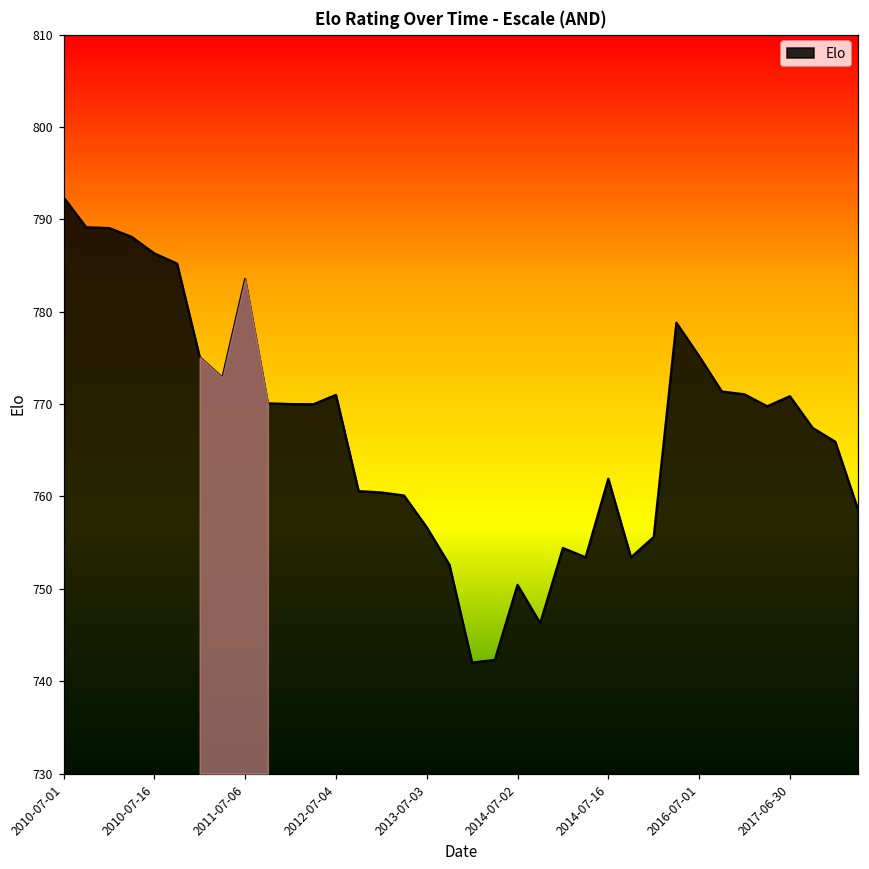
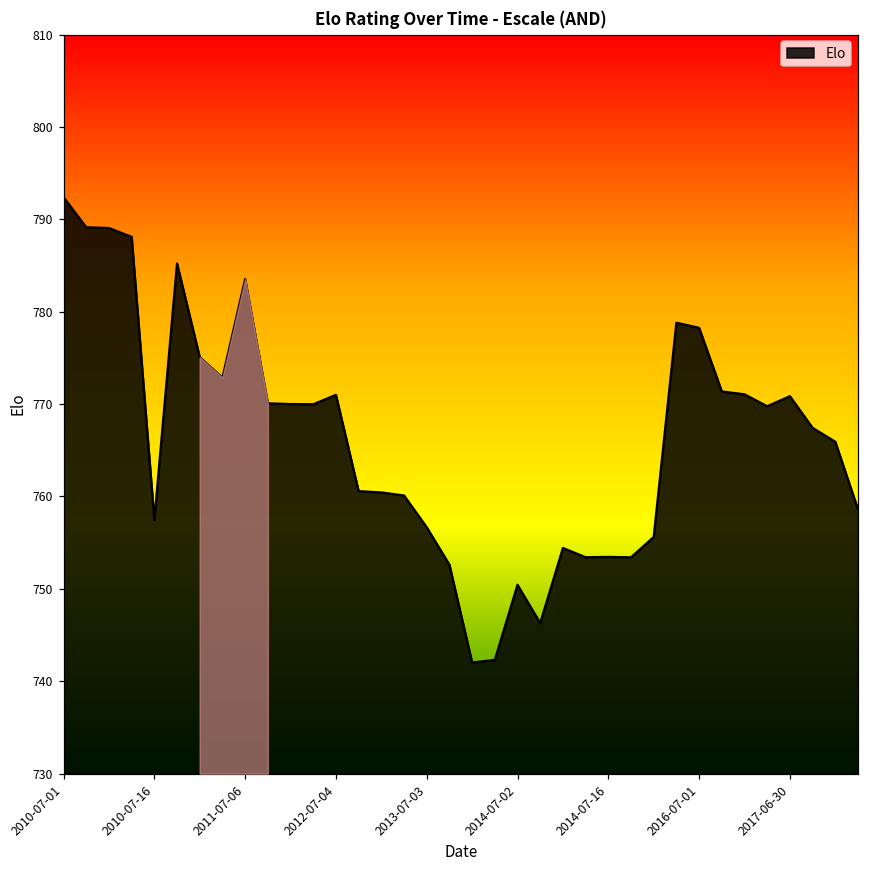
Elo, 2010-07-16: 786 -> 757
Elo, 2014-07-16: 762 -> 753
Elo, 2016-07-01: 775 -> 778
